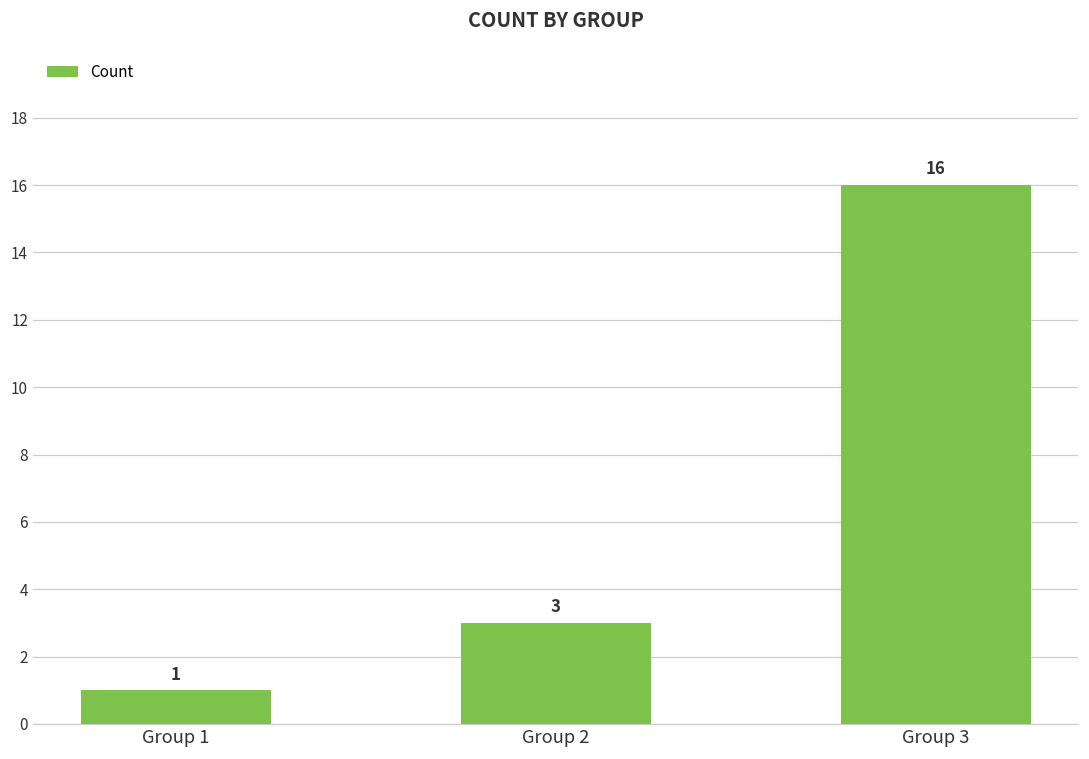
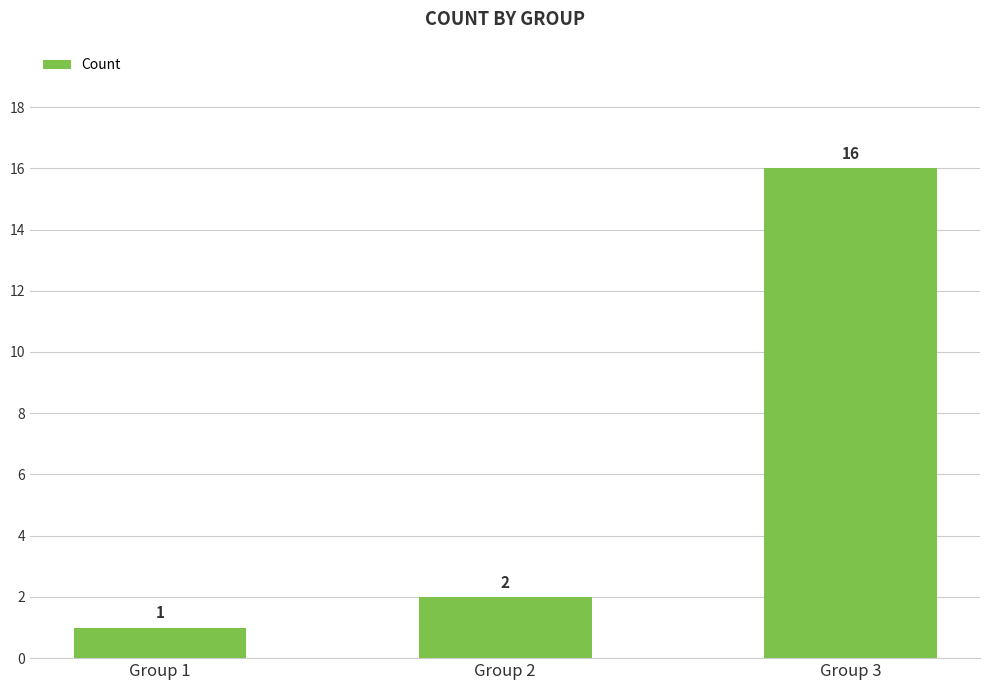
Group 2: 3 -> 2
